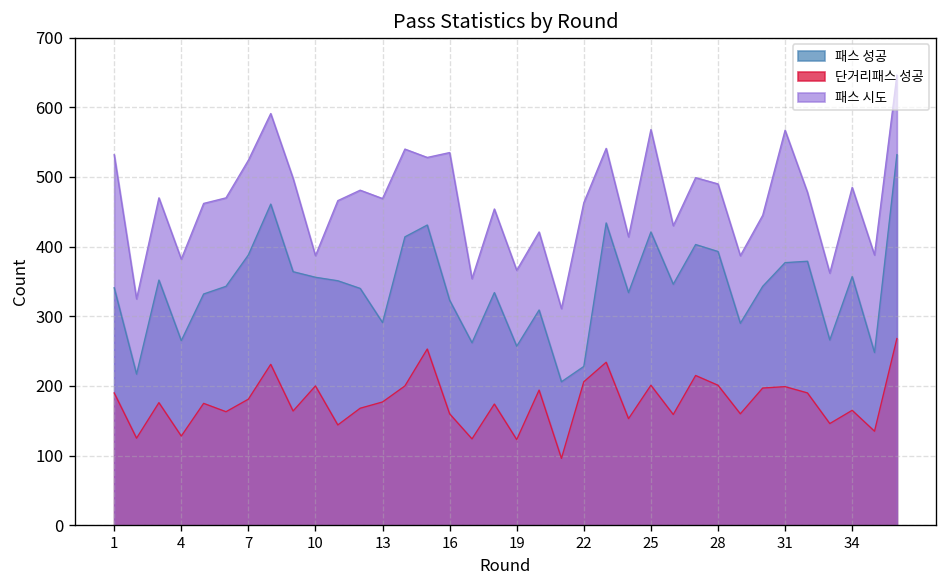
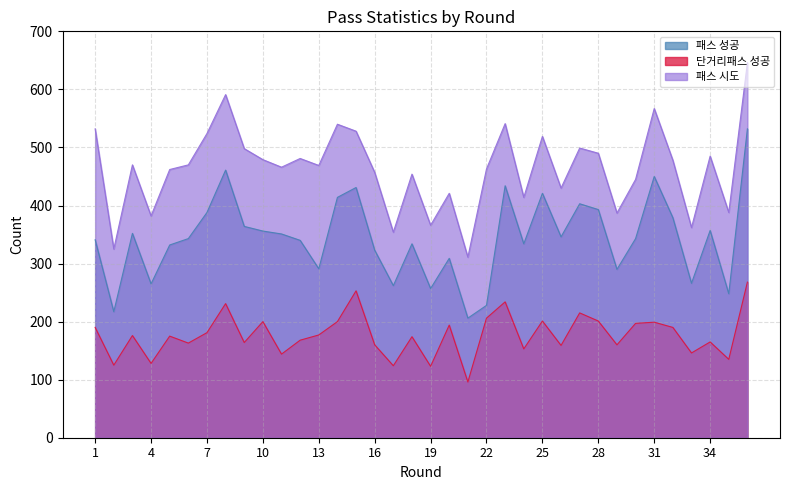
패스 시도, 10: 390 -> 480
패스 시도, 16: 540 -> 460
패스 시도, 25: 570 -> 520
패스 성공, 31: 380 -> 450
